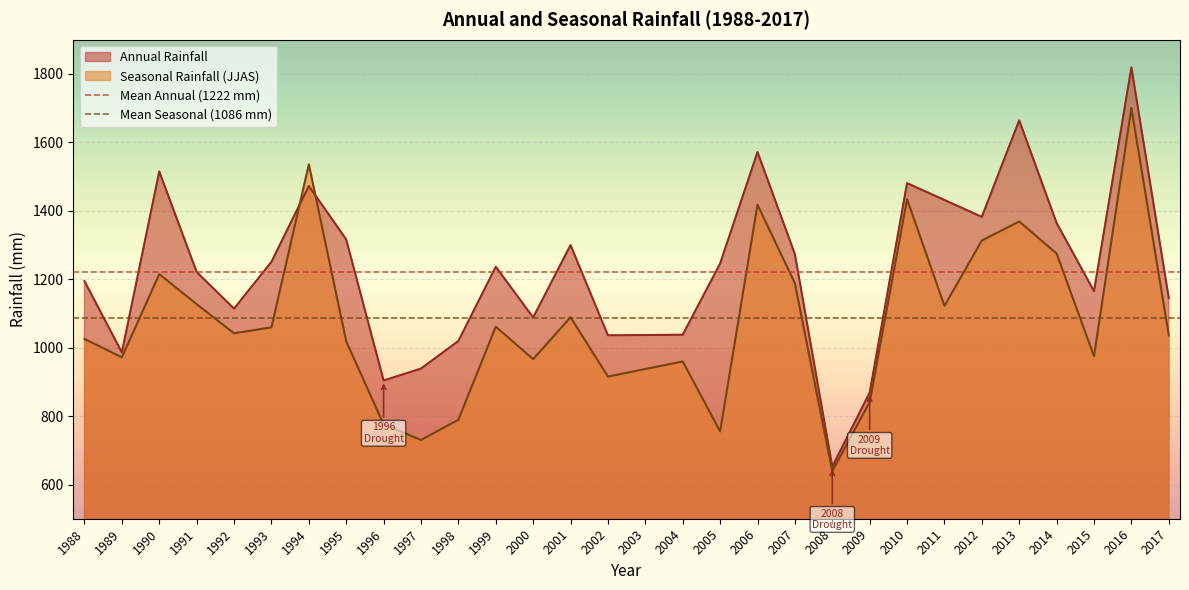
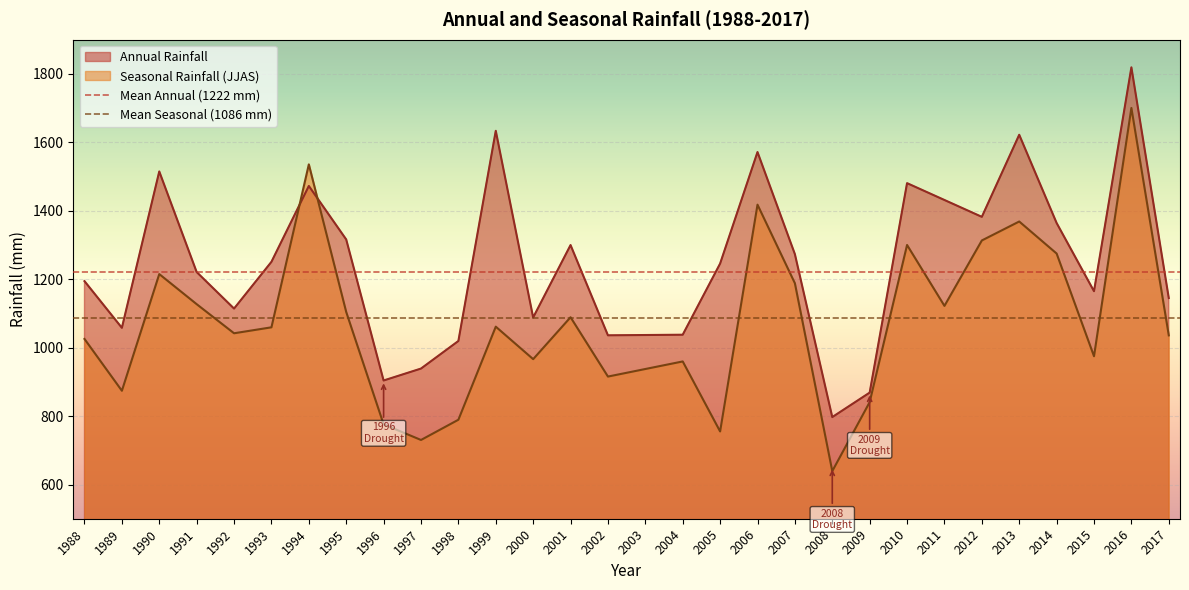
Annual Rainfall, 1989: 990 -> 1060
Seasonal Rainfall (JJAS), 1989: 970 -> 870
Seasonal Rainfall (JJAS), 1995: 1020 -> 1100
Annual Rainfall, 1999: 1240 -> 1630
Annual Rainfall, 2008: 650 -> 800
Seasonal Rainfall (JJAS), 2010: 1430 -> 1300
Annual Rainfall, 2013: 1660 -> 1620
